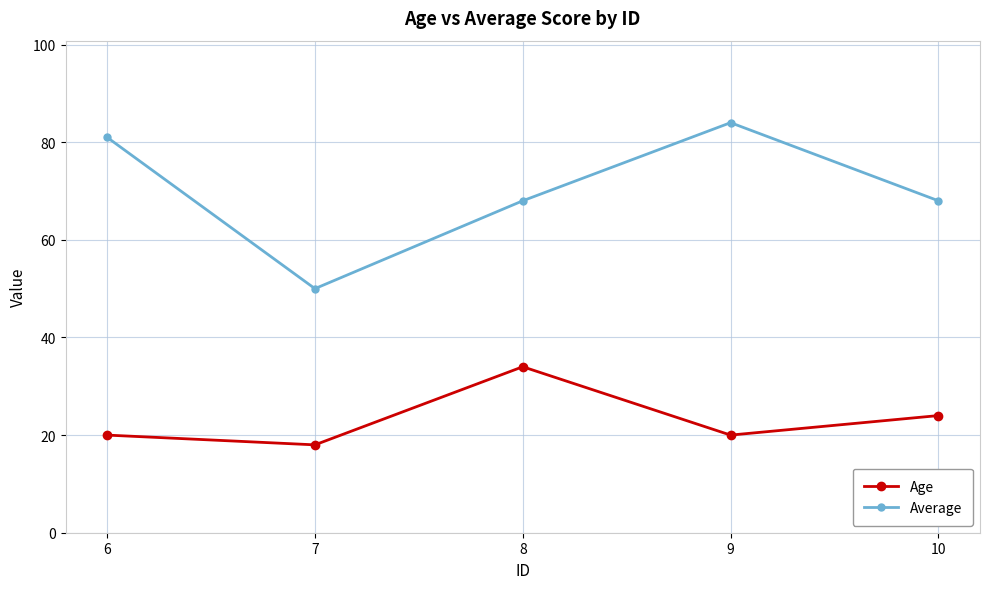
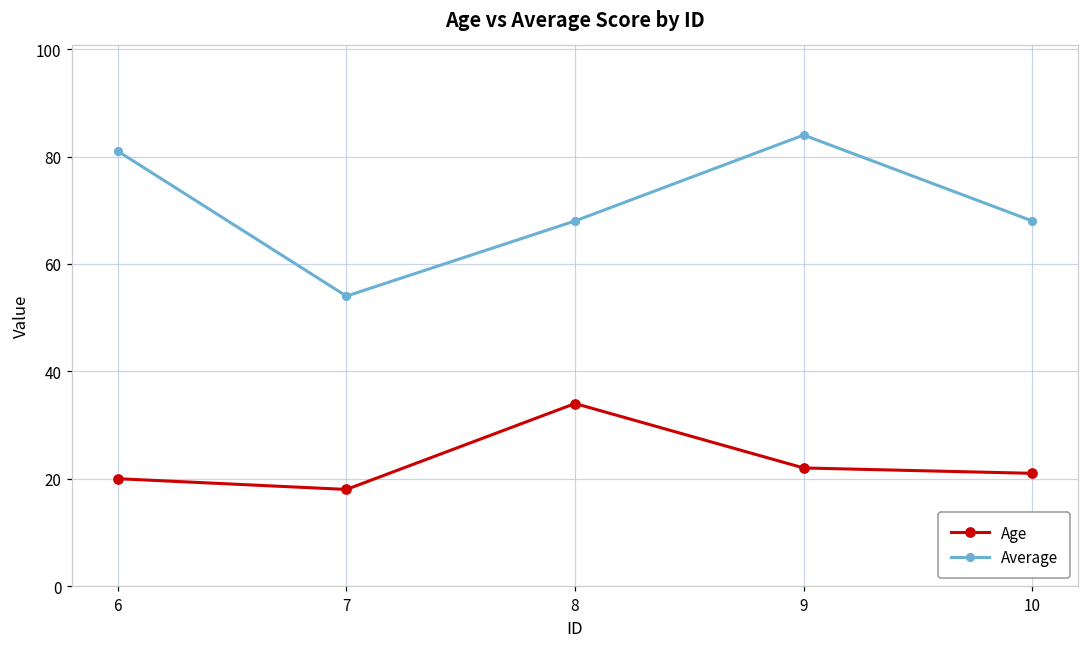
Average, 7: 50 -> 54
Age, 9: 20 -> 22
Age, 10: 24 -> 21
